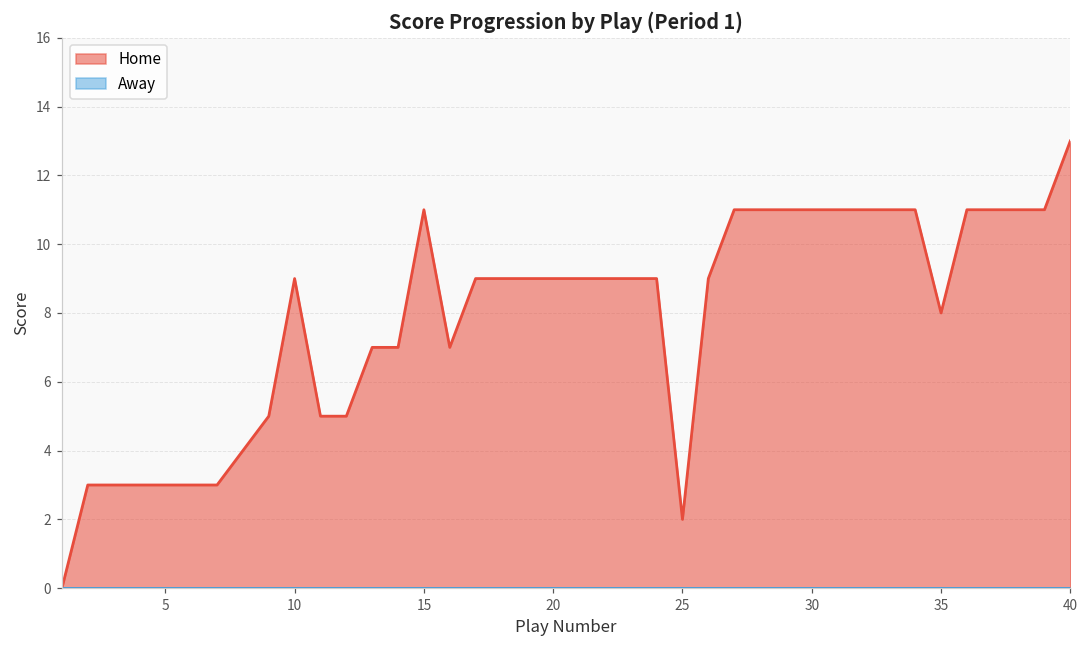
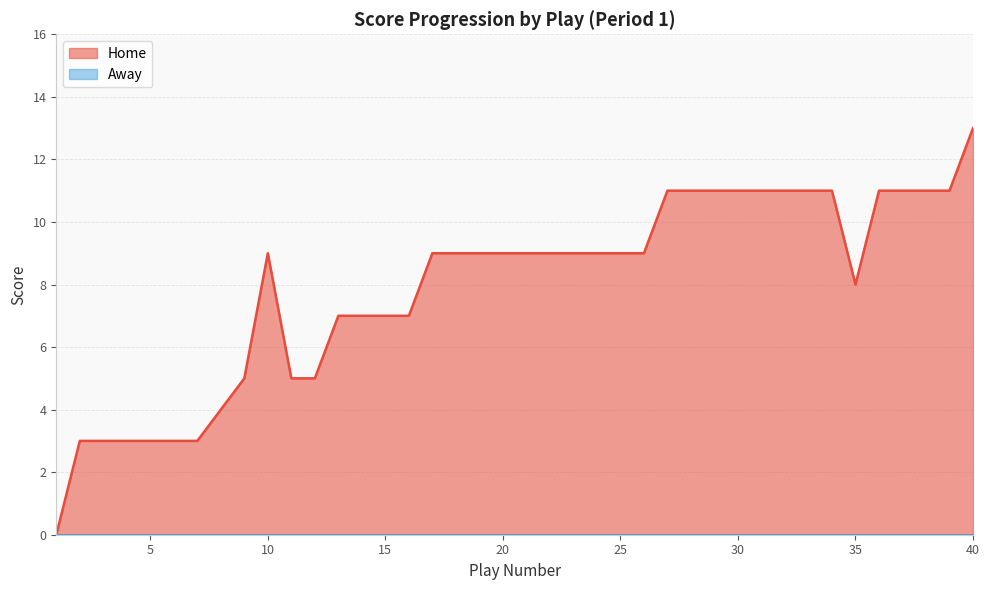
Home, 15: 11 -> 7
Home, 25: 2 -> 9
